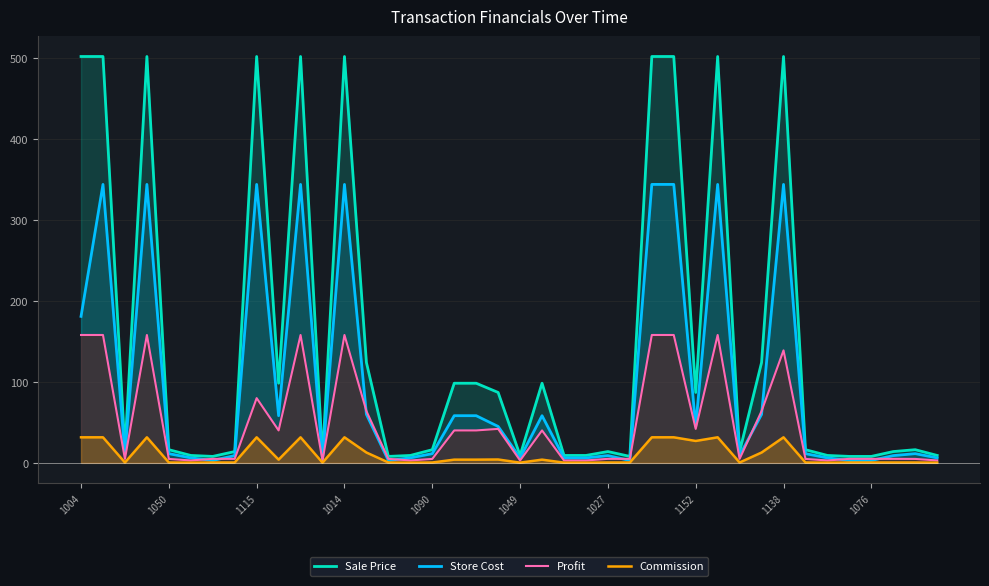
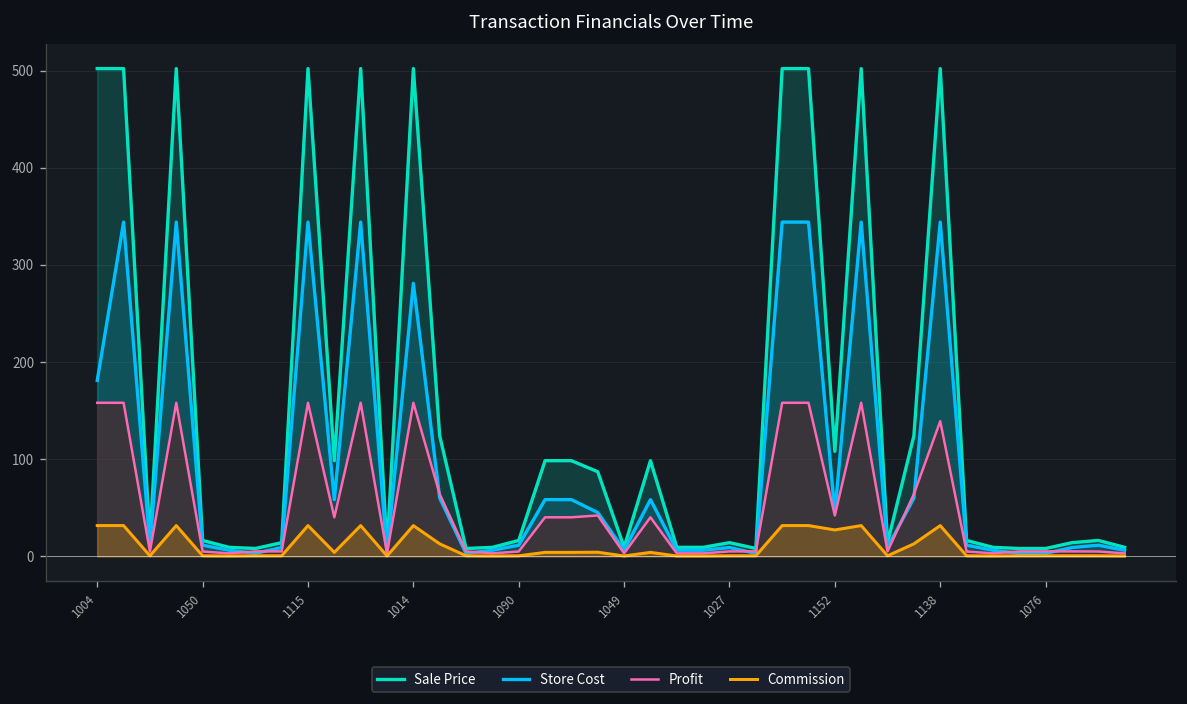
Profit, 1115: 80 -> 160
Store Cost, 1014: 340 -> 280
Sale Price, 1152: 90 -> 110
